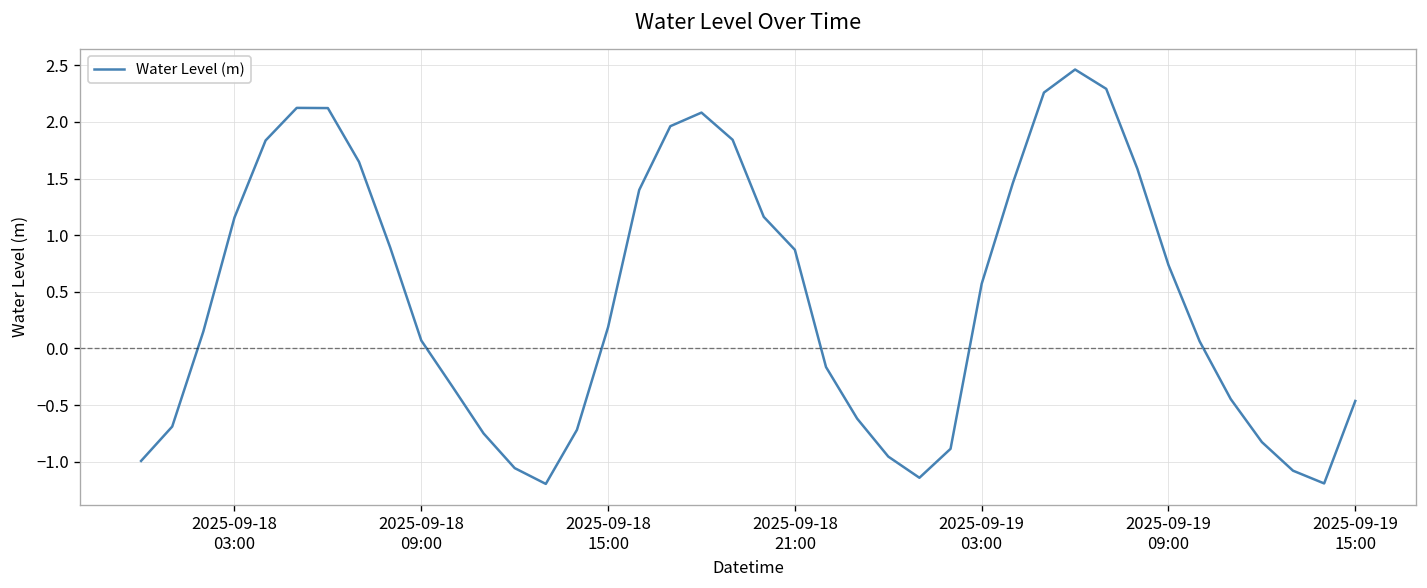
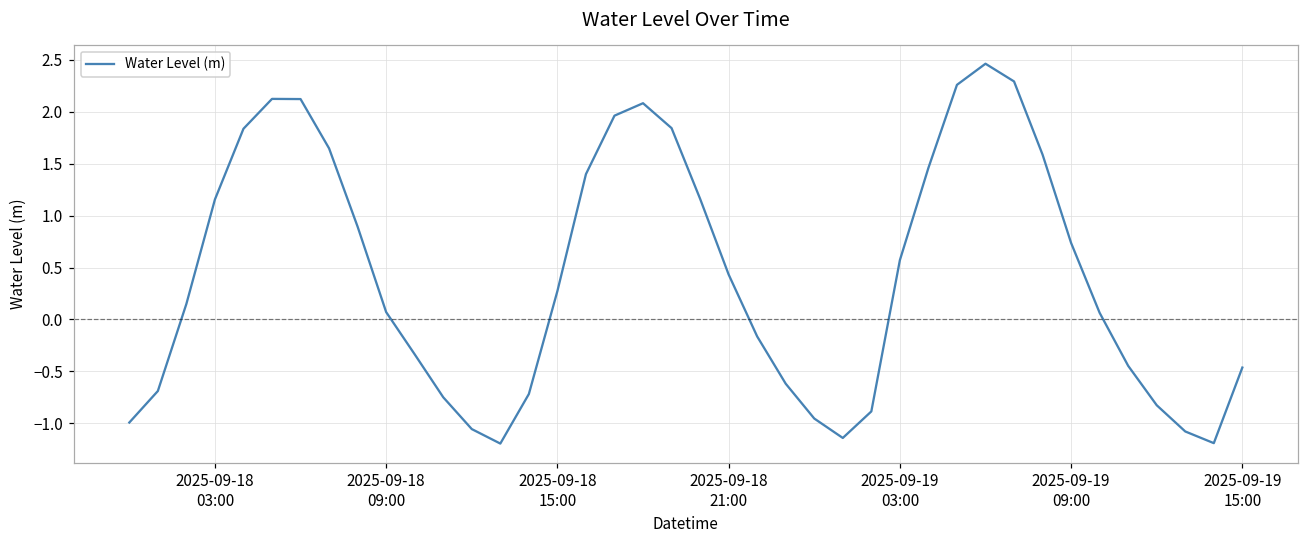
2025-09-18 15:00: 0.2 -> 0.3
2025-09-18 21:00: 0.9 -> 0.4
